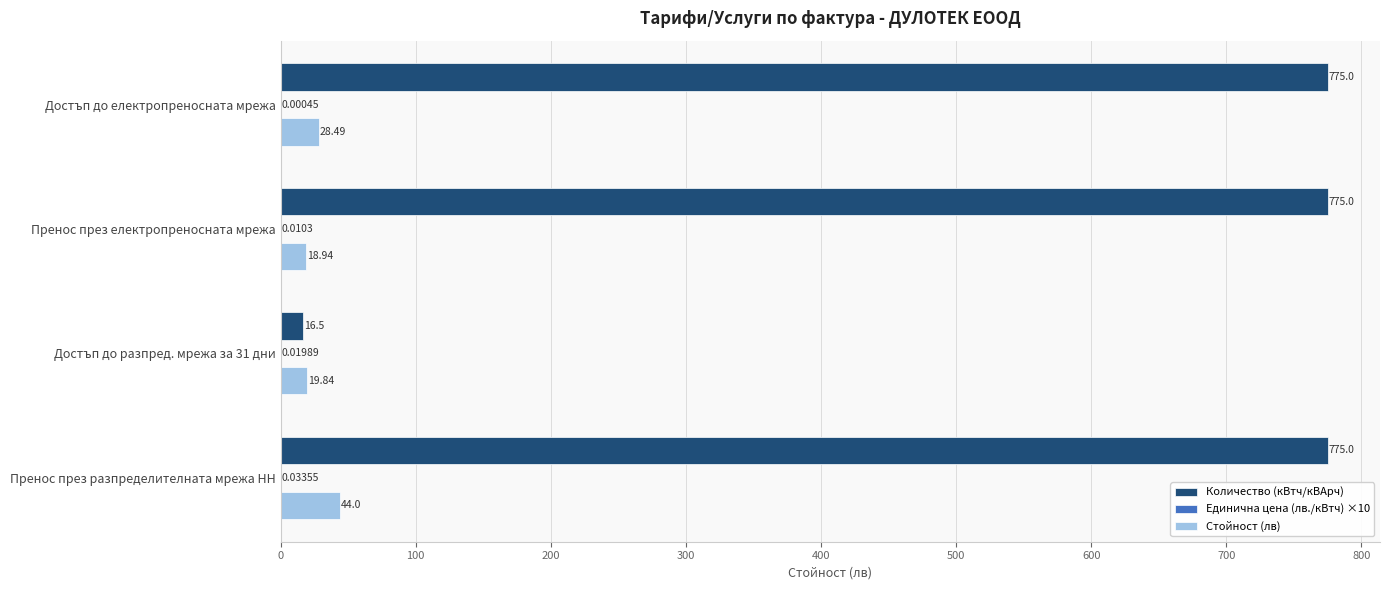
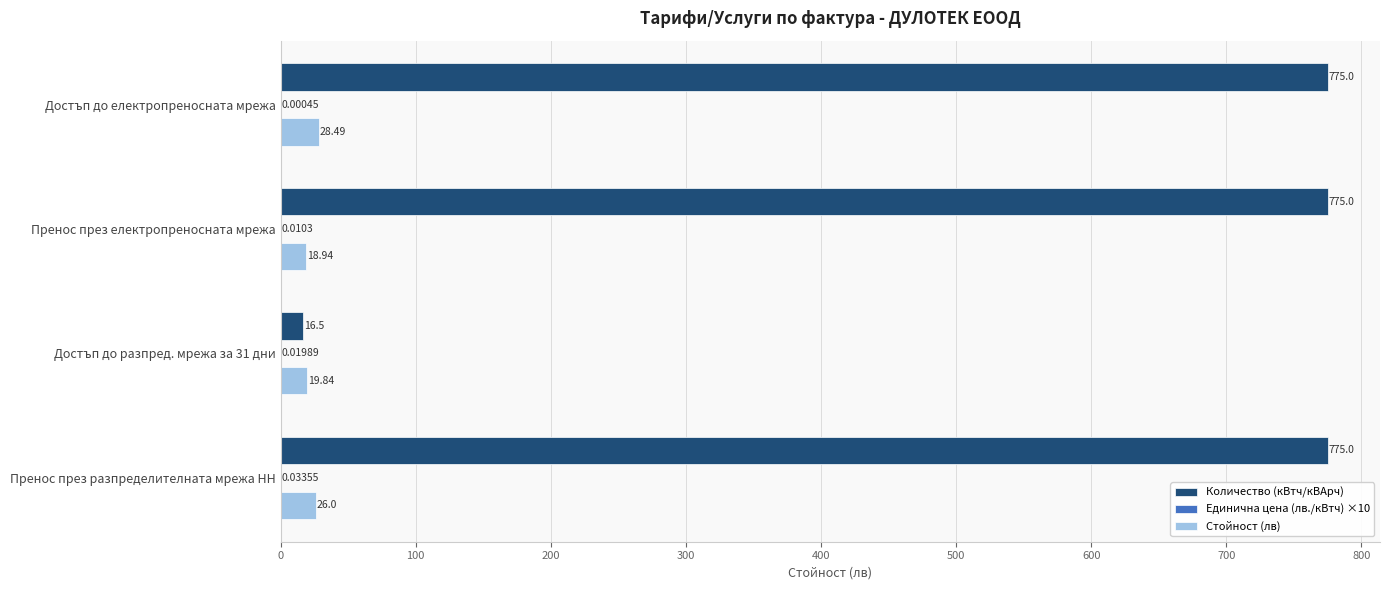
Стойност (лв), Пренос през разпределителната мрежа НН: 44.0 -> 26.0
